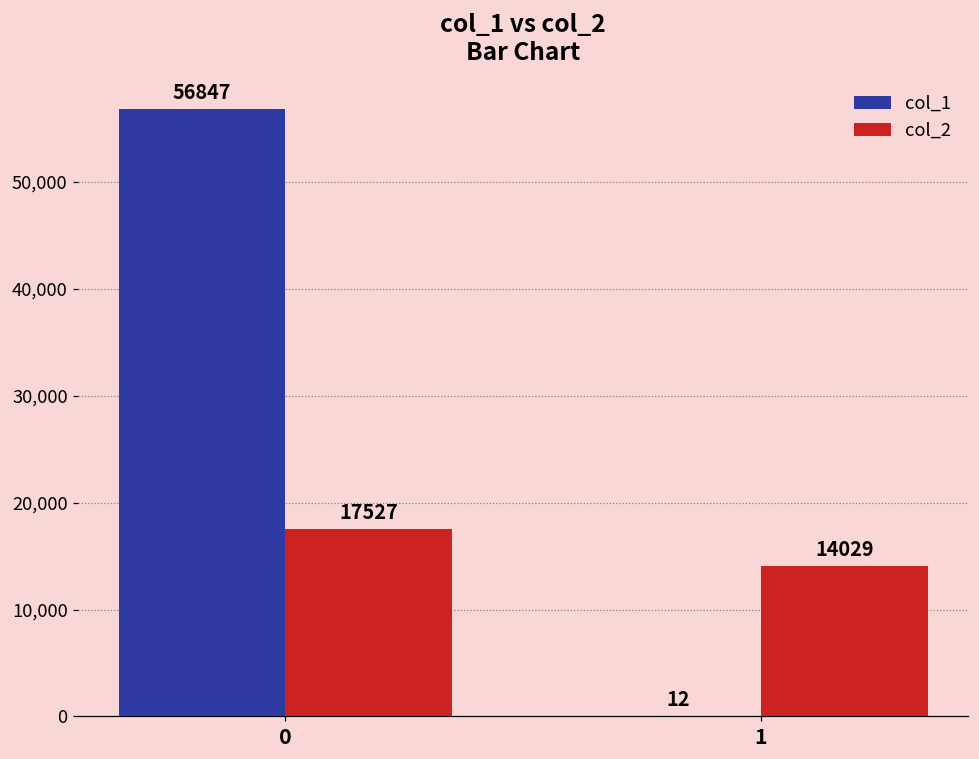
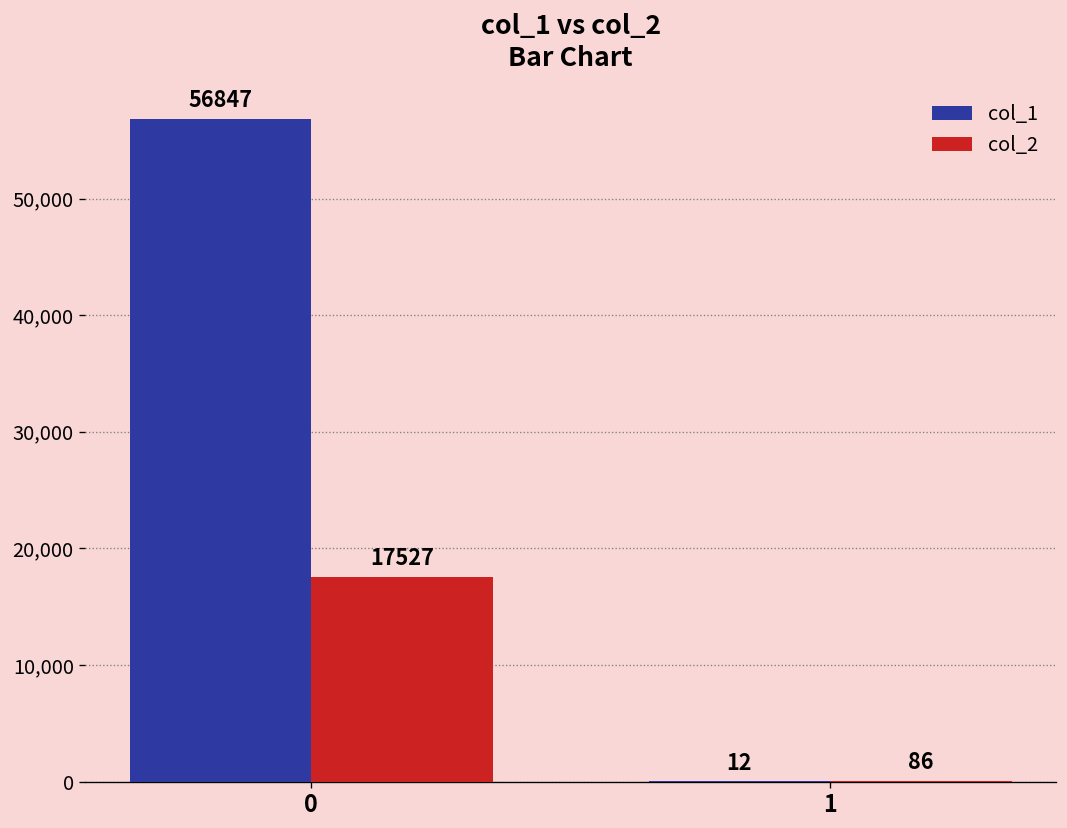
col_2, 1: 14029 -> 86
